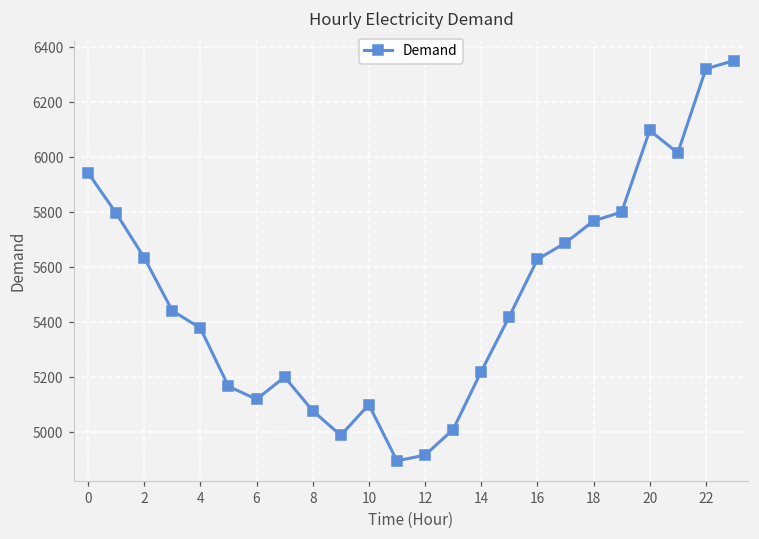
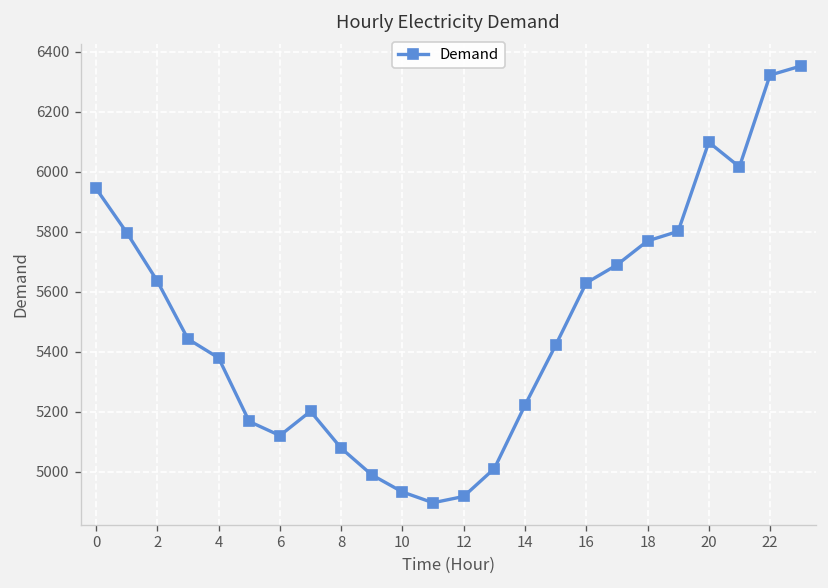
10: 5100 -> 4930
